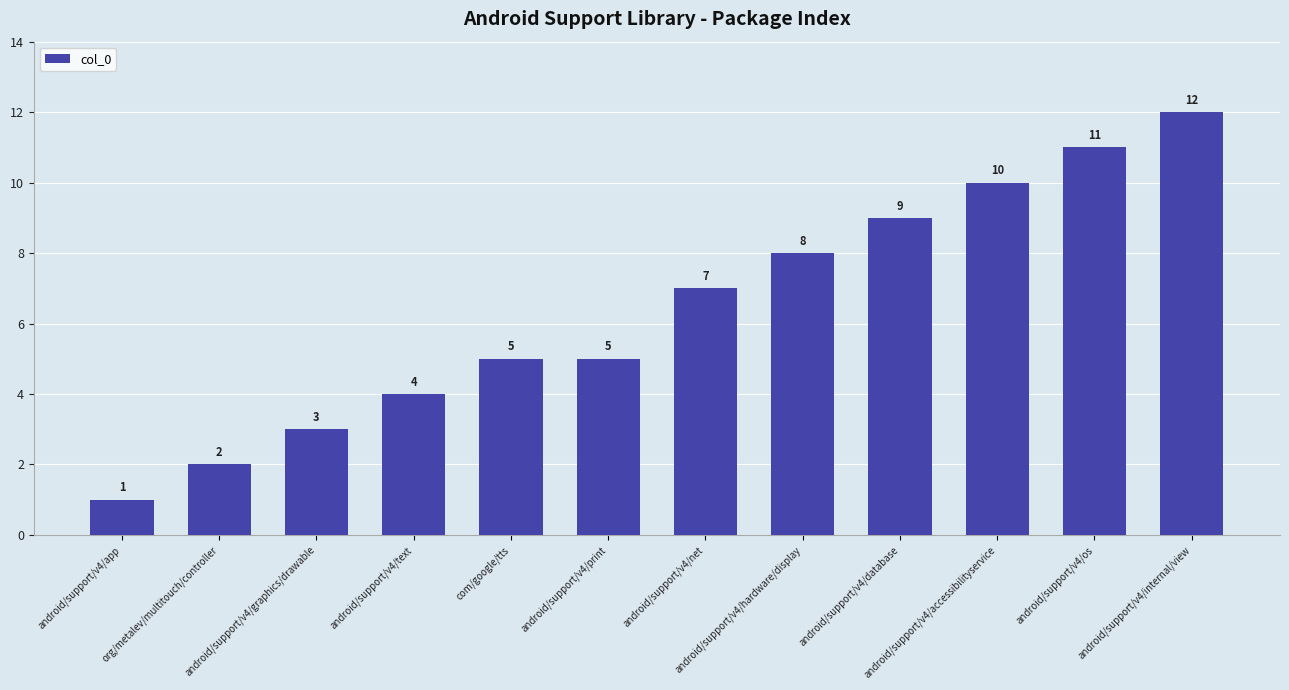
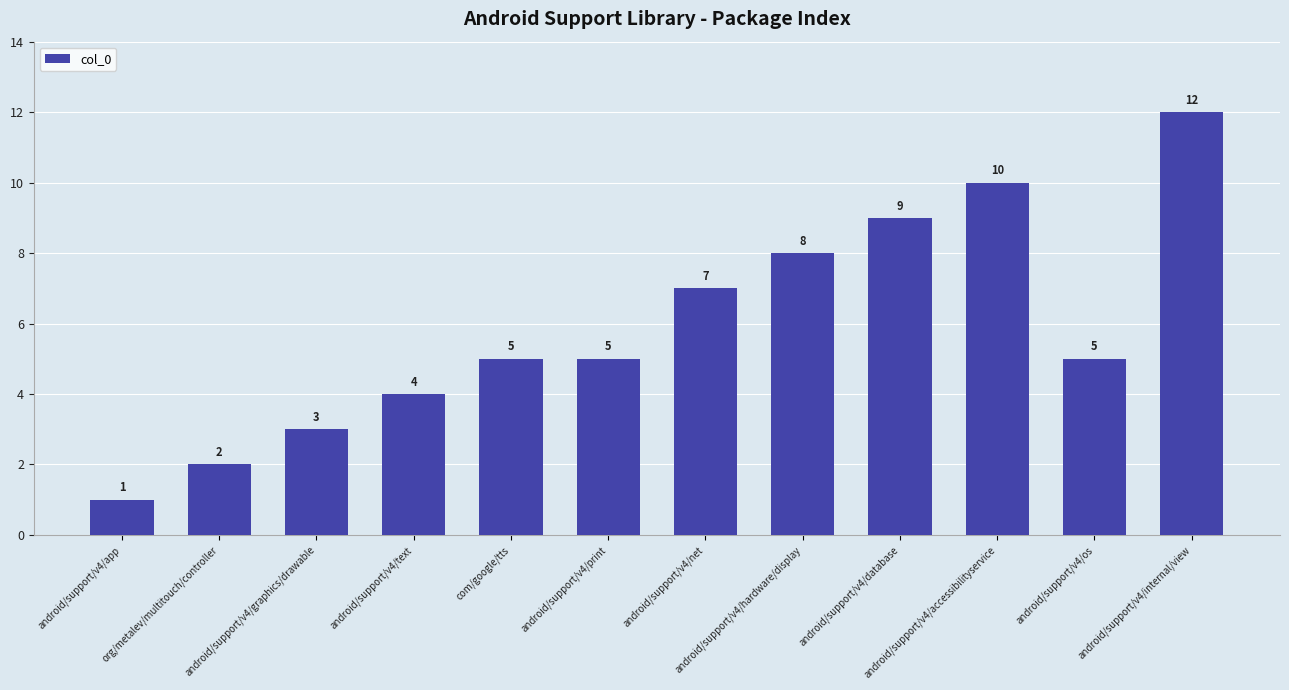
android/support/v4/os: 11 -> 5
